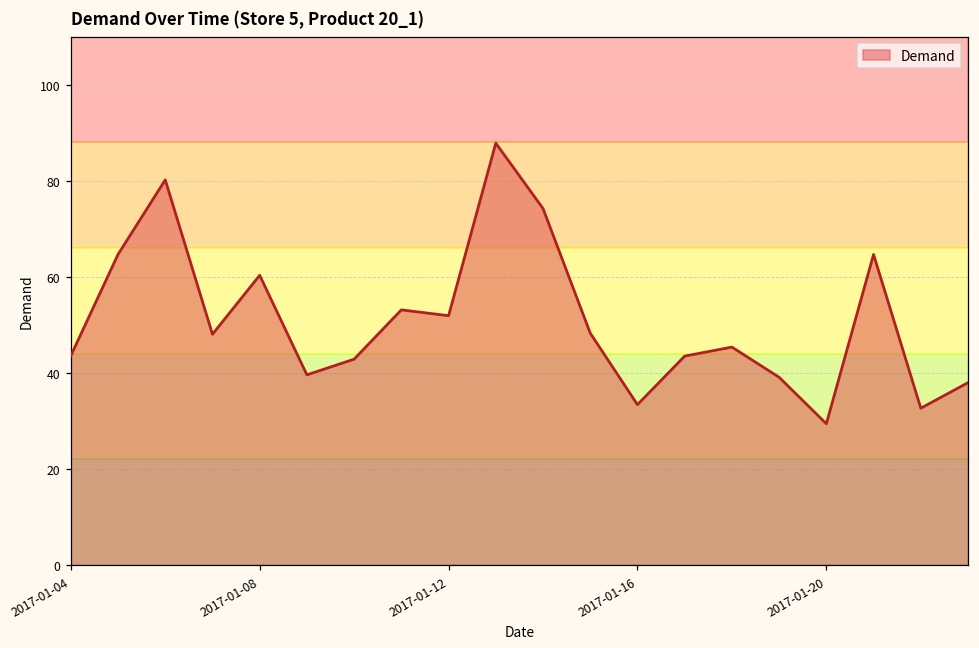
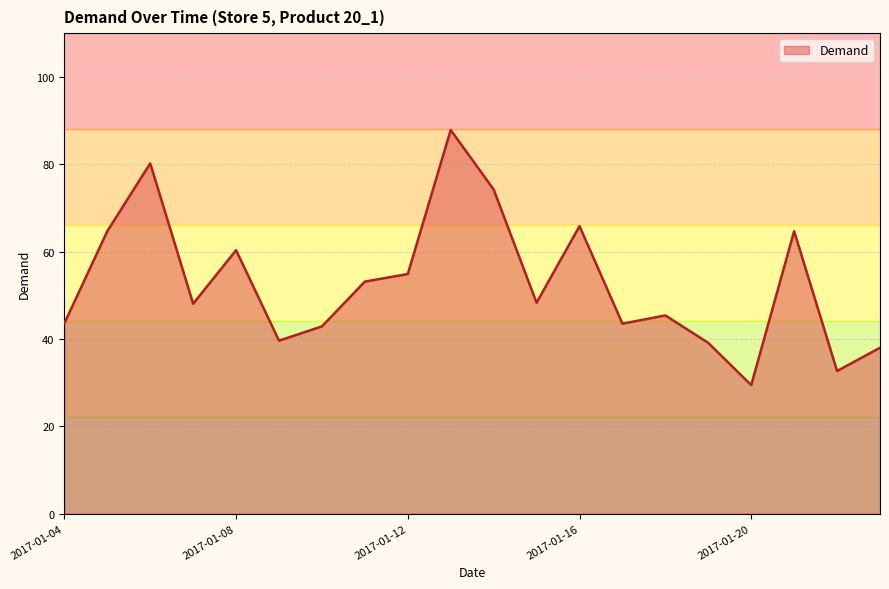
2017-01-12: 52 -> 55
2017-01-16: 33 -> 66
